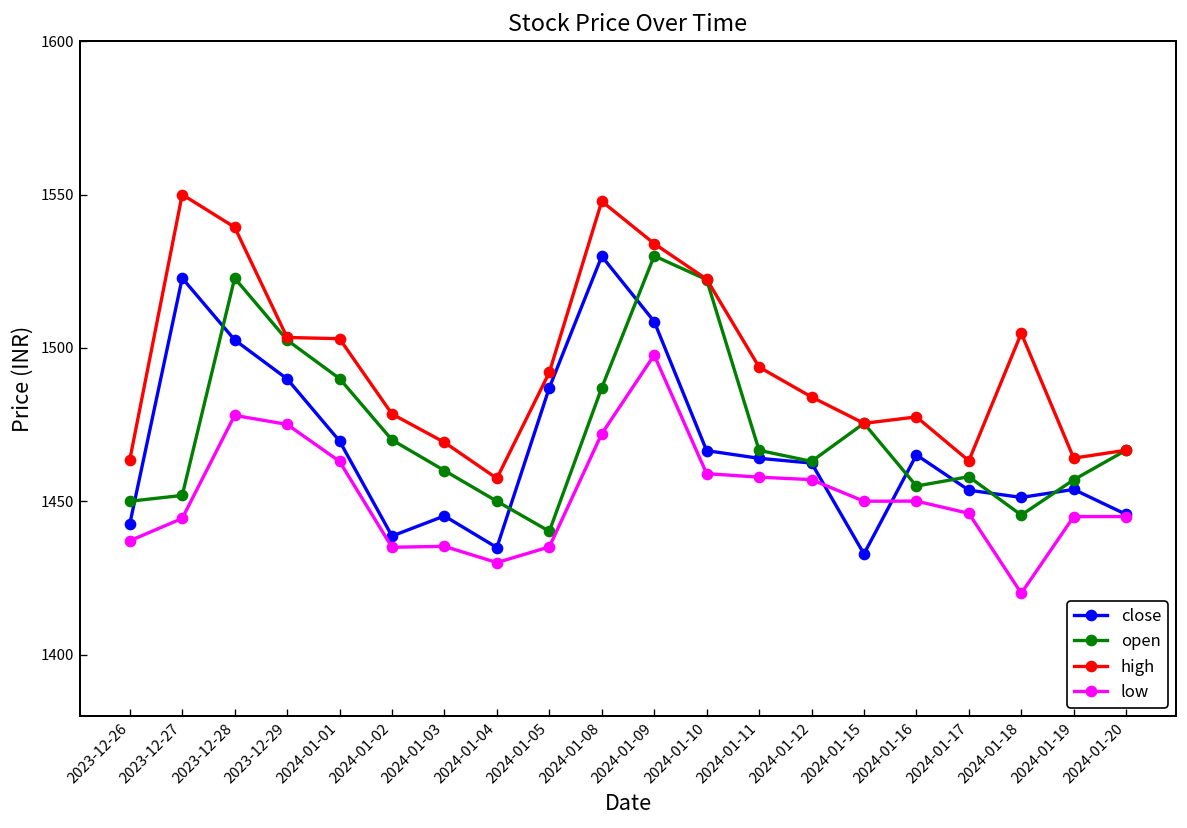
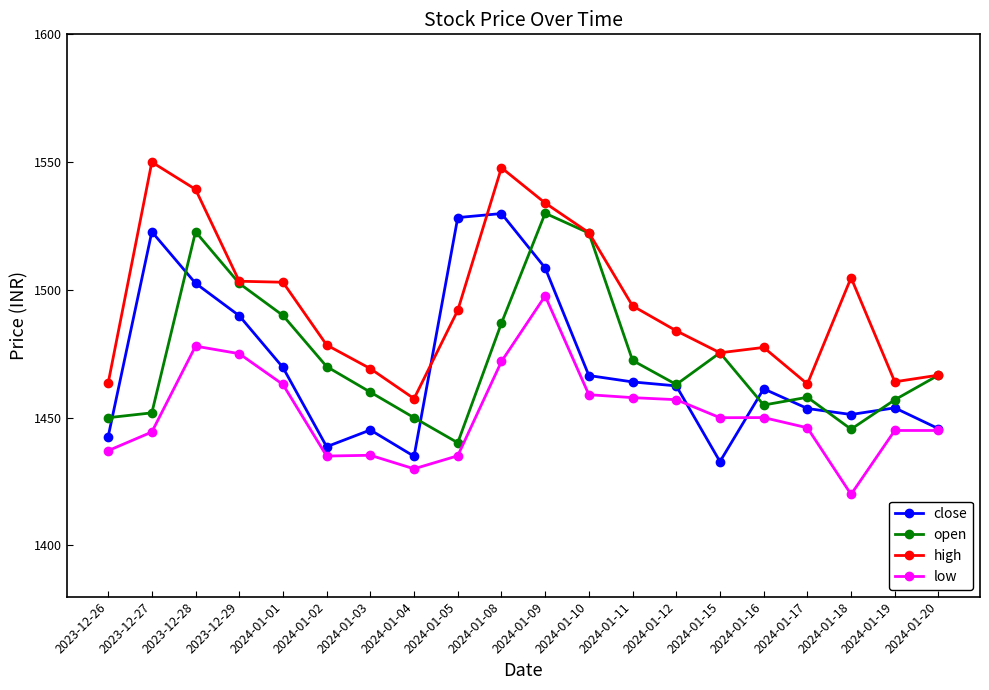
close, 2024-01-05: 1487 -> 1528
open, 2024-01-11: 1467 -> 1472
close, 2024-01-16: 1465 -> 1461
